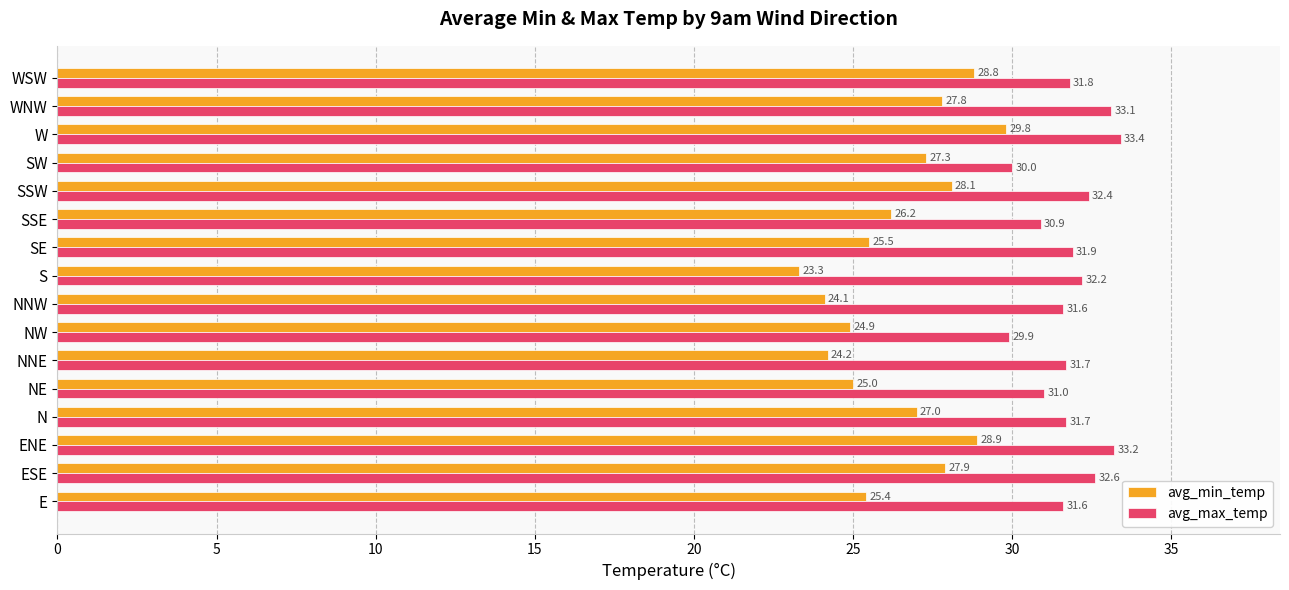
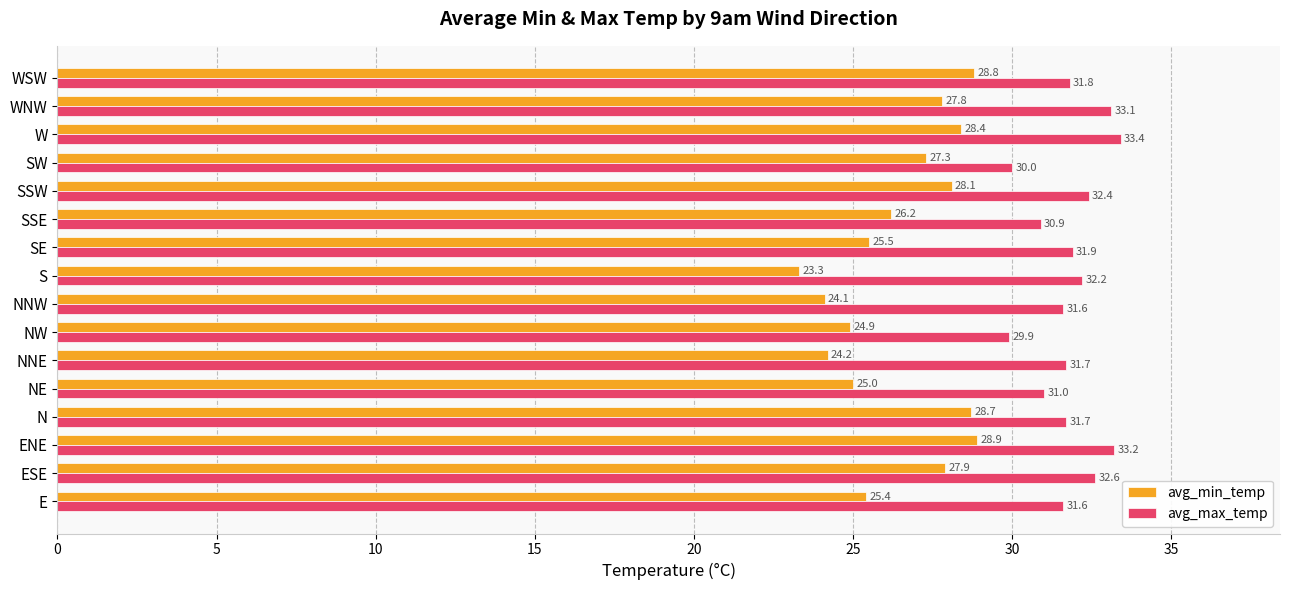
avg_min_temp, W: 29.8 -> 28.4
avg_min_temp, N: 27.0 -> 28.7
